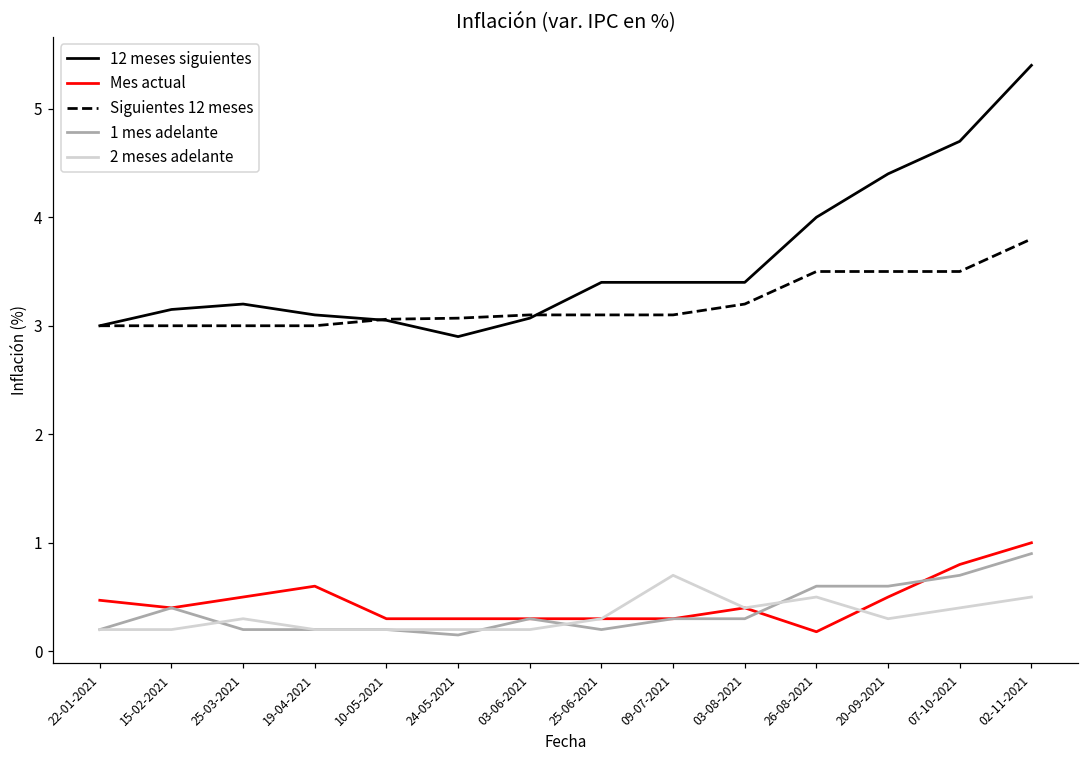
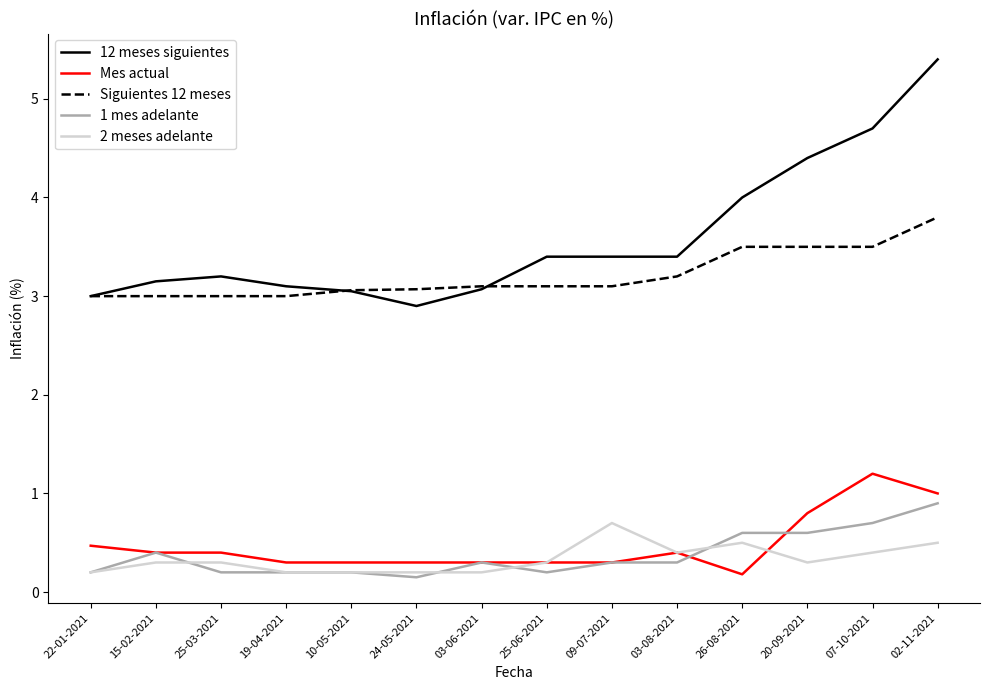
2 meses adelante, 15-02-2021: 0.2 -> 0.3
Mes actual, 25-03-2021: 0.5 -> 0.4
Mes actual, 19-04-2021: 0.6 -> 0.3
Mes actual, 20-09-2021: 0.5 -> 0.8
Mes actual, 07-10-2021: 0.8 -> 1.2
